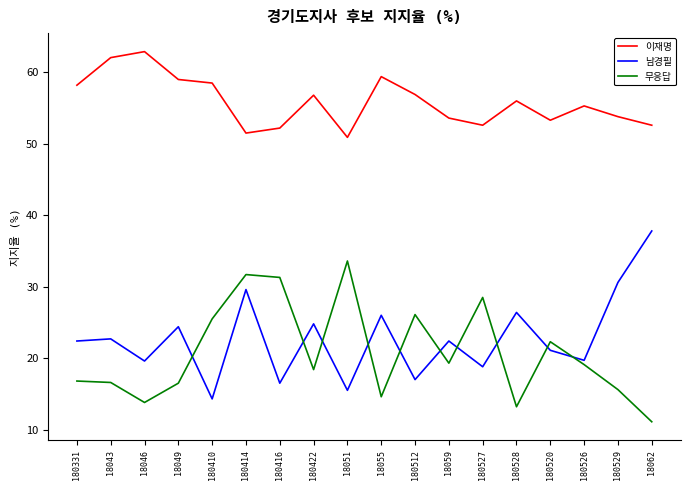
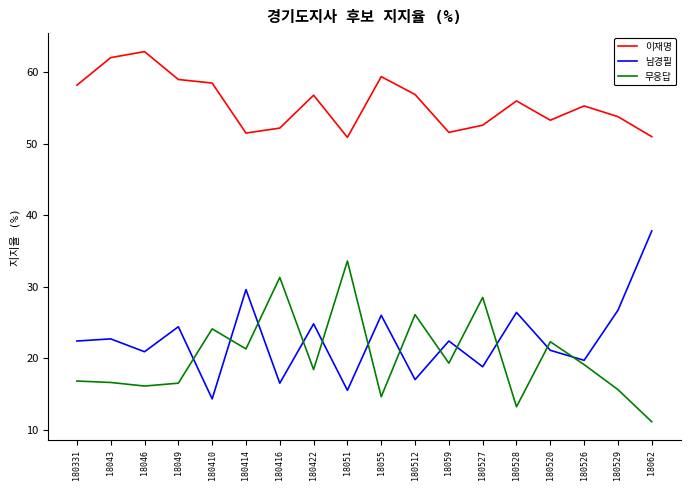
남경필, 18046: 20 -> 21
무응답, 18046: 14 -> 16
무응답, 180410: 26 -> 24
무응답, 180414: 32 -> 21
이재명, 18059: 54 -> 52
남경필, 180529: 31 -> 27
이재명, 18062: 53 -> 51
